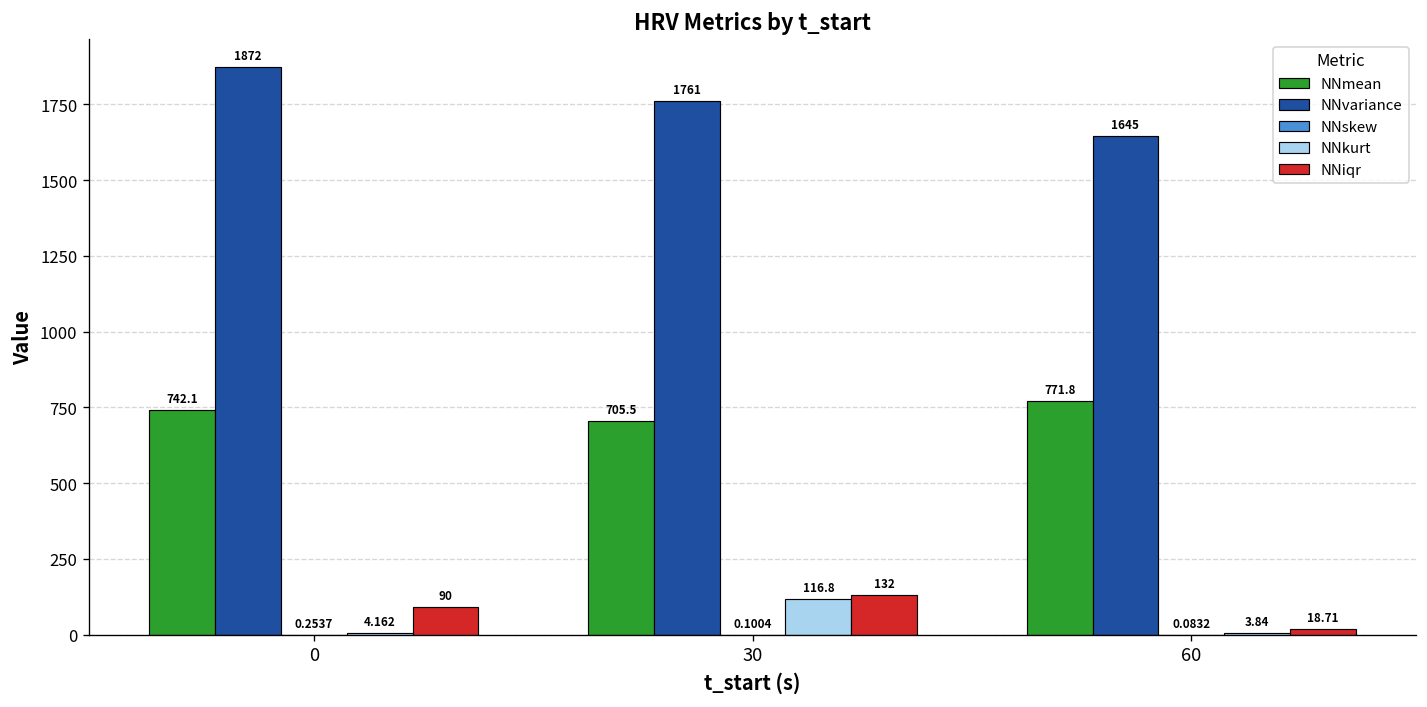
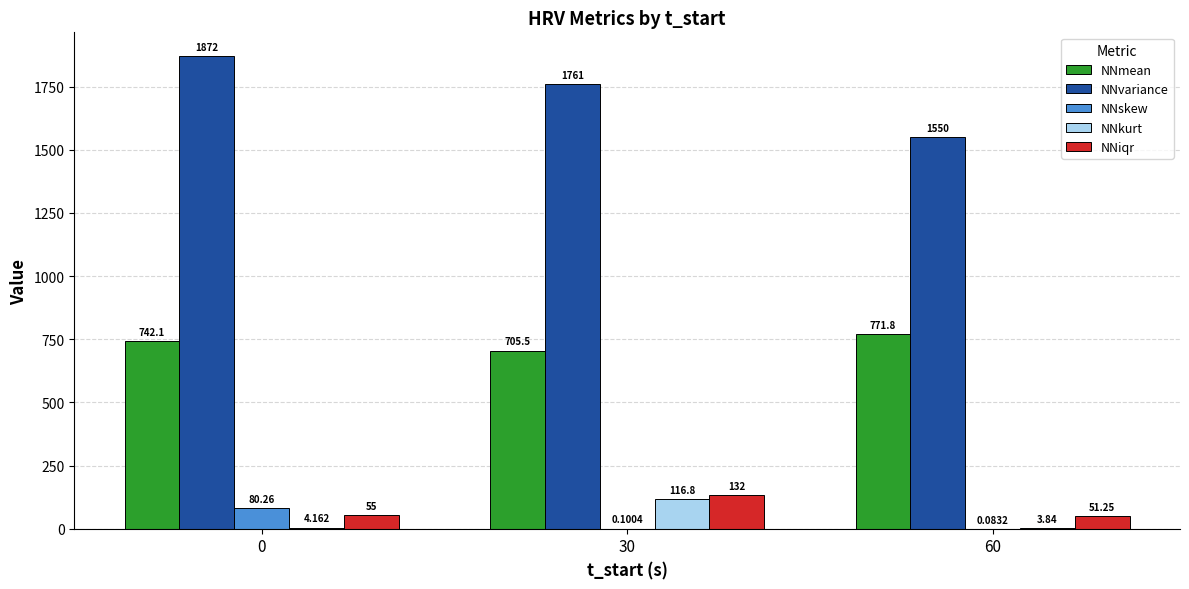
NNskew, 0: 0.2537 -> 80.26
NNiqr, 0: 90 -> 55
NNvariance, 60: 1645 -> 1550
NNiqr, 60: 18.71 -> 51.25
